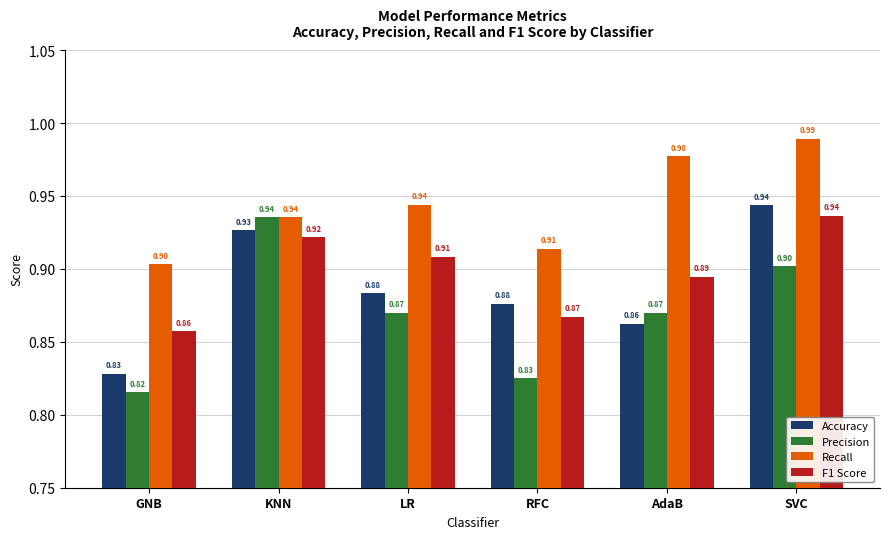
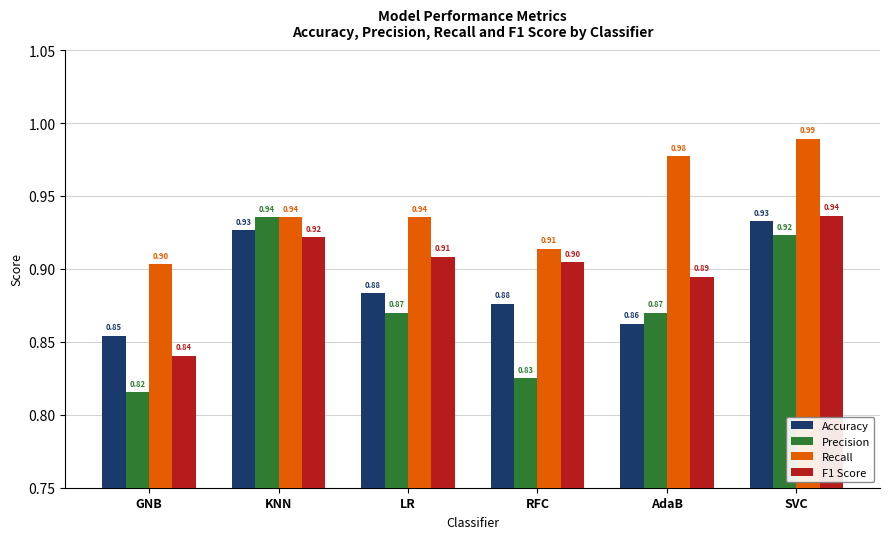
Accuracy, GNB: 0.83 -> 0.85
F1 Score, GNB: 0.86 -> 0.84
Recall, LR: 0.944 -> 0.935
F1 Score, RFC: 0.87 -> 0.90
Accuracy, SVC: 0.94 -> 0.93
Precision, SVC: 0.90 -> 0.92
